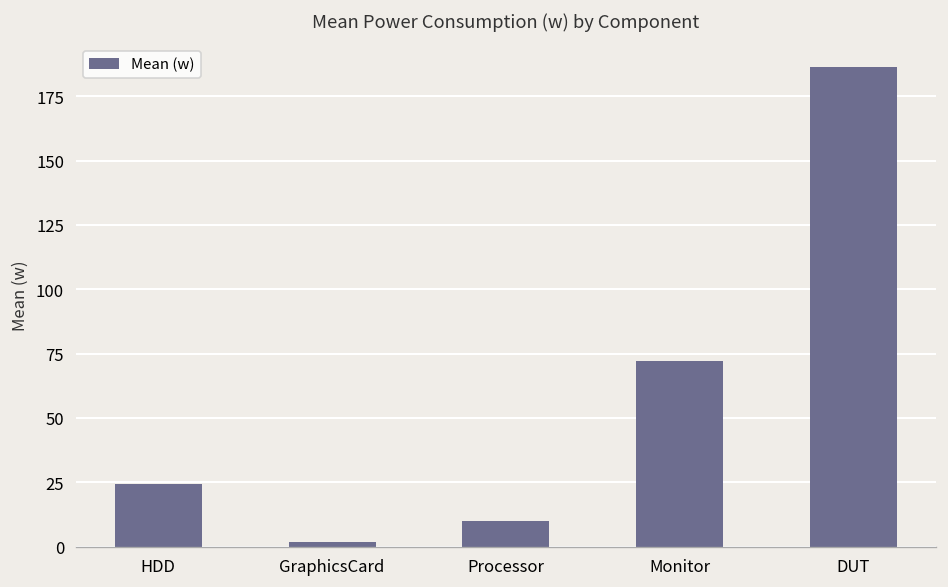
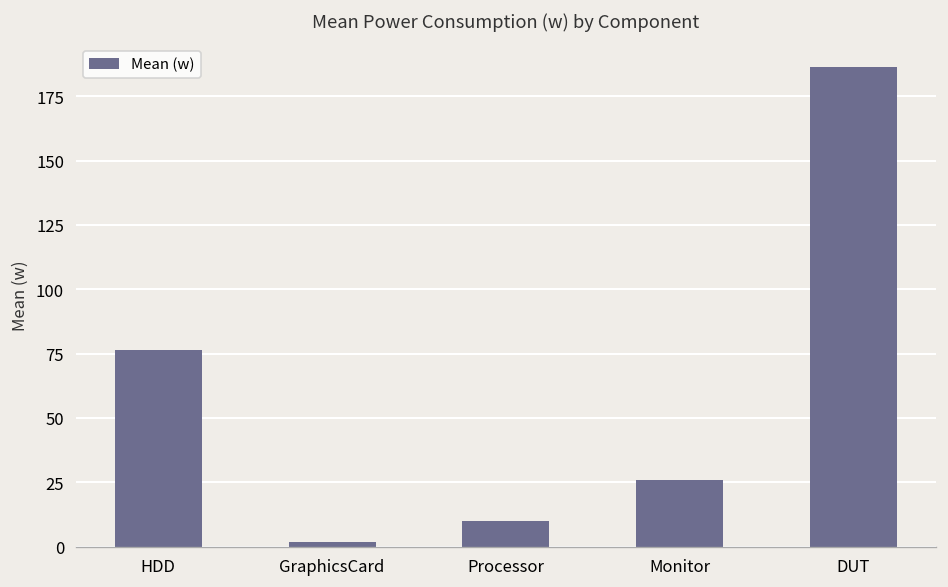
HDD: 24 -> 76
Monitor: 72 -> 26
